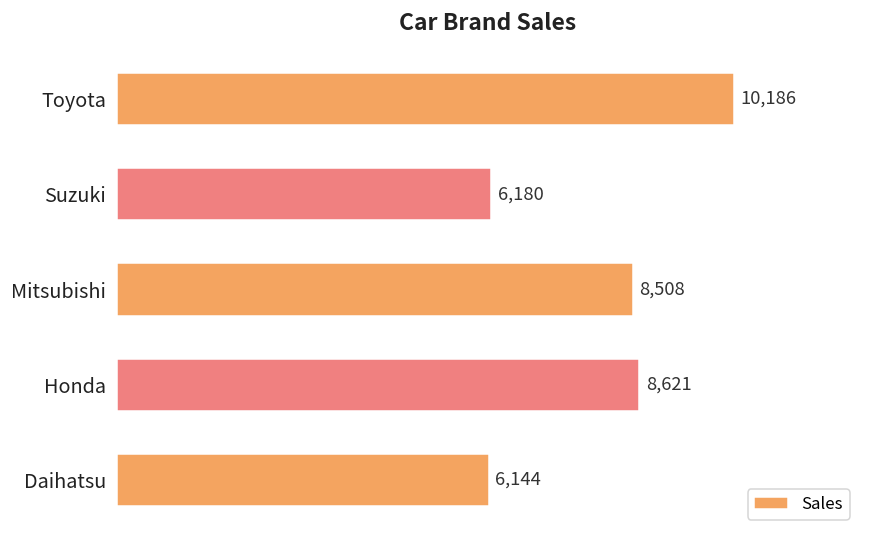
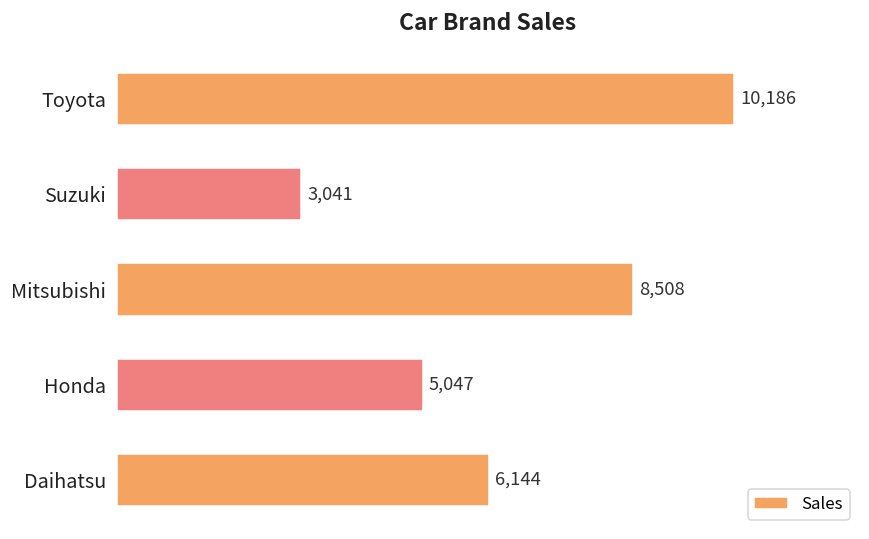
Suzuki: 6,180 -> 3,041
Honda: 8,621 -> 5,047
